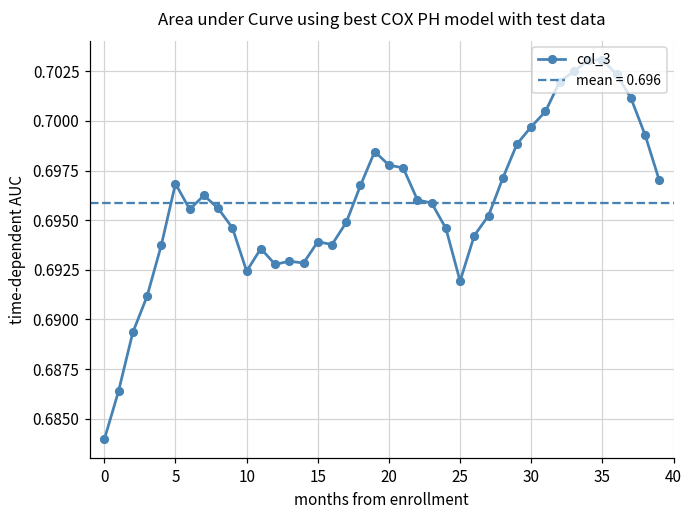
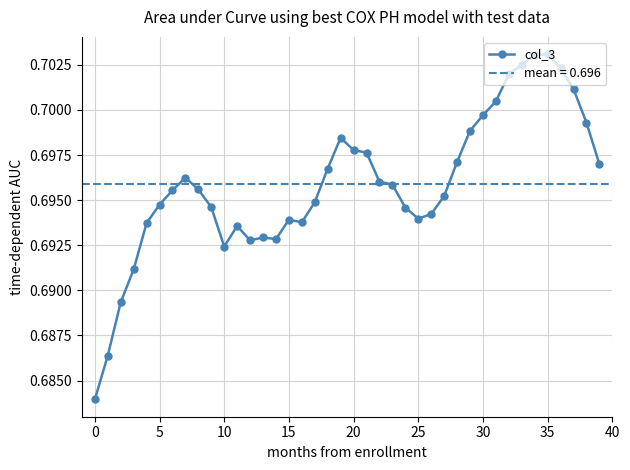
5: 0.6968 -> 0.6948
25: 0.6919 -> 0.6940
